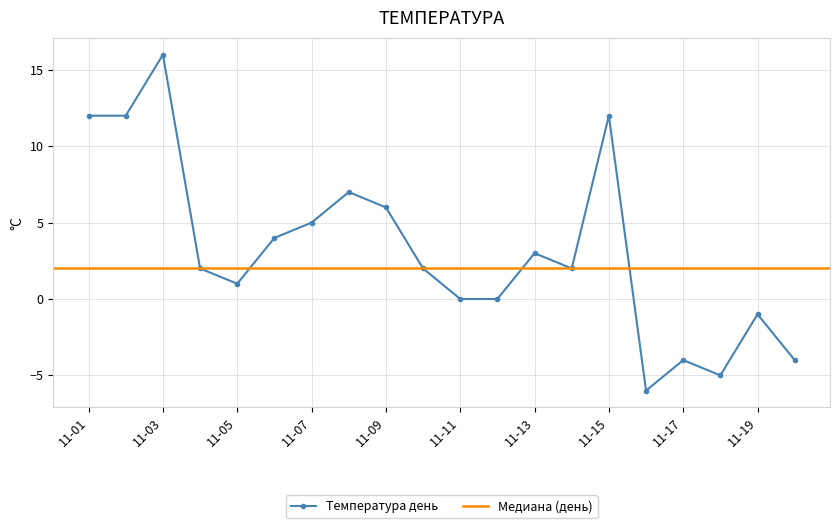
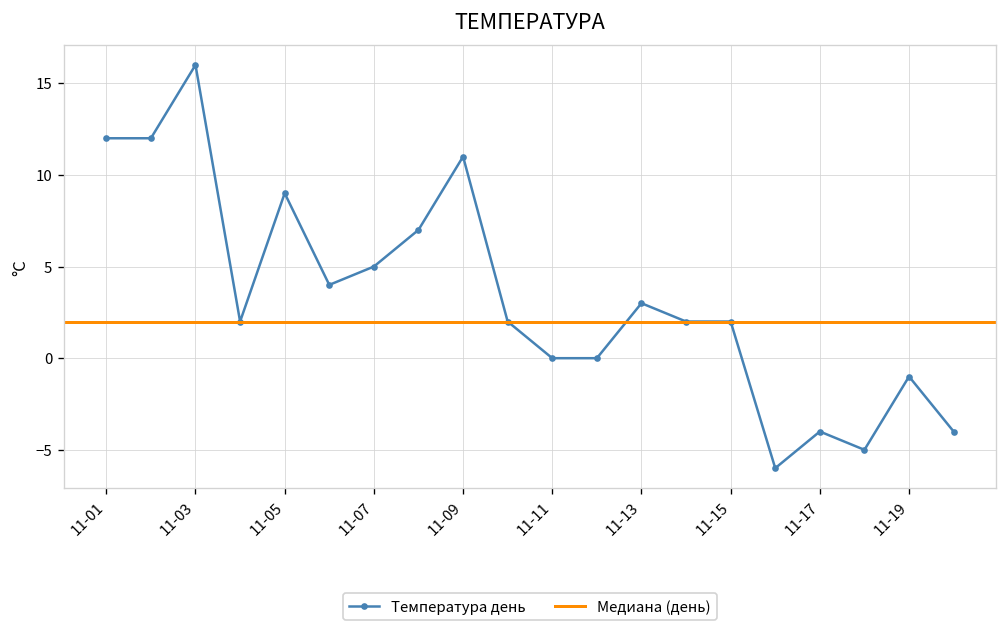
11-05: 1 -> 9
11-09: 6 -> 11
11-15: 12 -> 2
